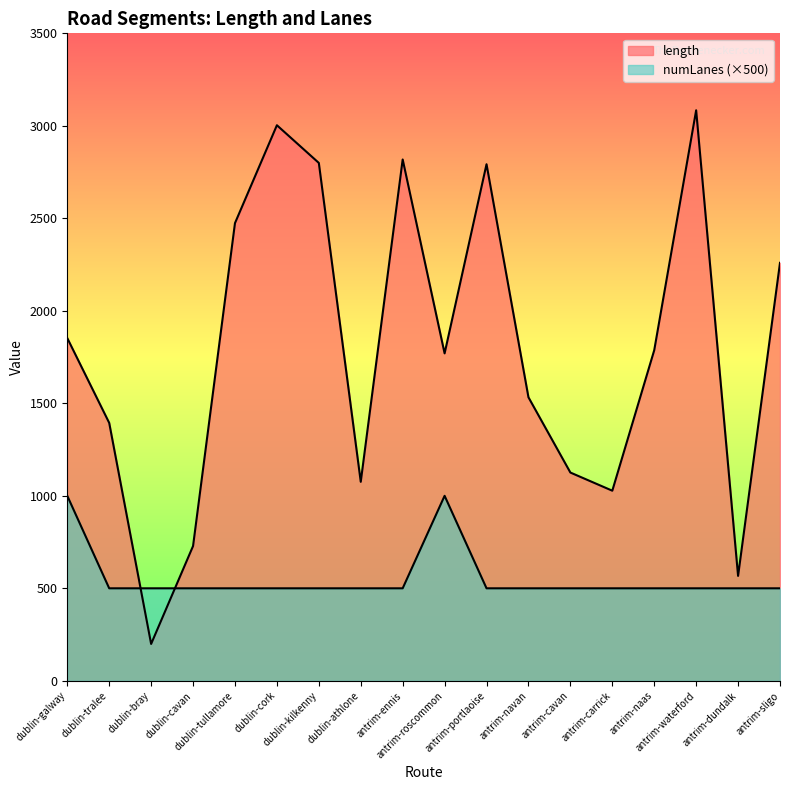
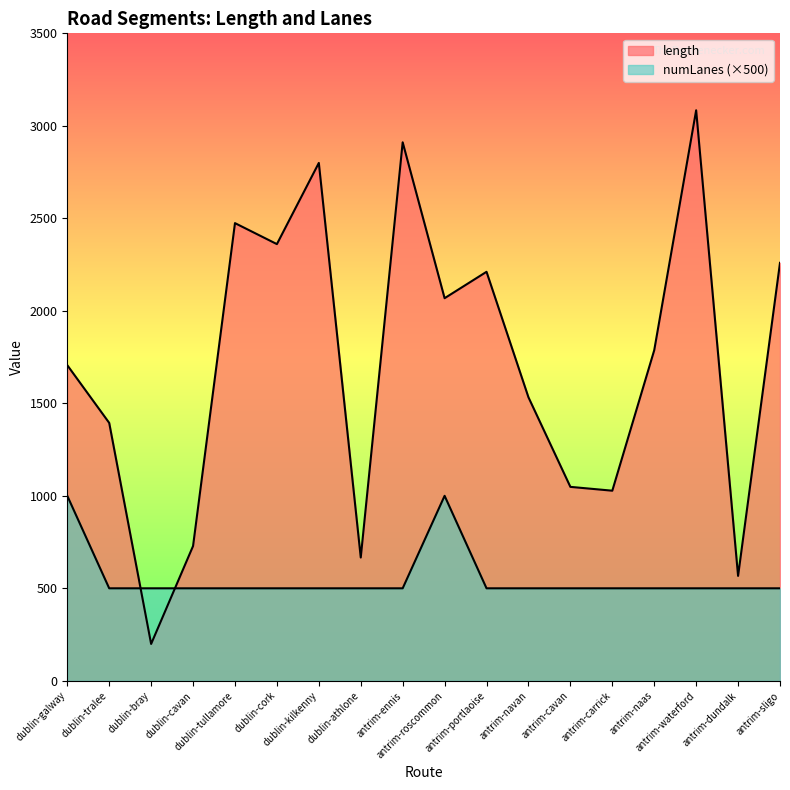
length, dublin-galway: 1850 -> 1710
length, dublin-cork: 3000 -> 2360
length, dublin-athlone: 1080 -> 670
length, antrim-ennis: 2820 -> 2910
length, antrim-roscommon: 1770 -> 2070
length, antrim-portlaoise: 2790 -> 2210
length, antrim-cavan: 1130 -> 1050
